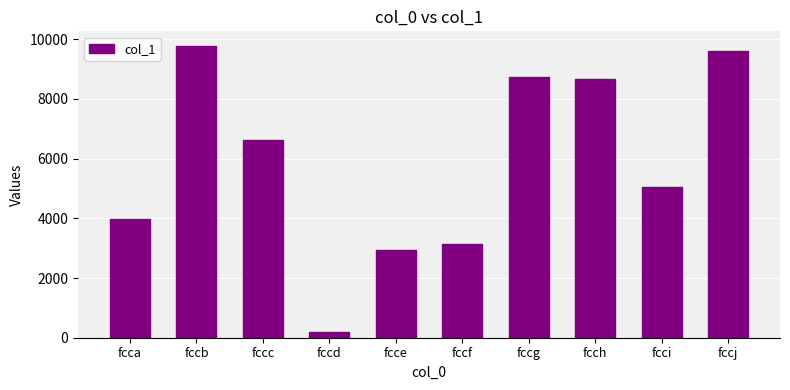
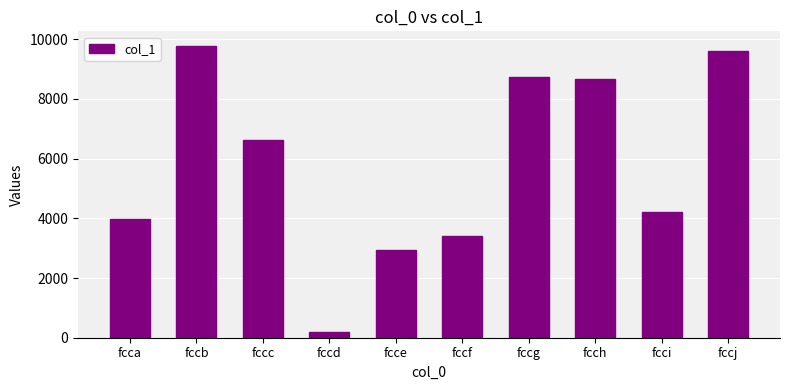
fccf: 3100 -> 3400
fcci: 5000 -> 4200
